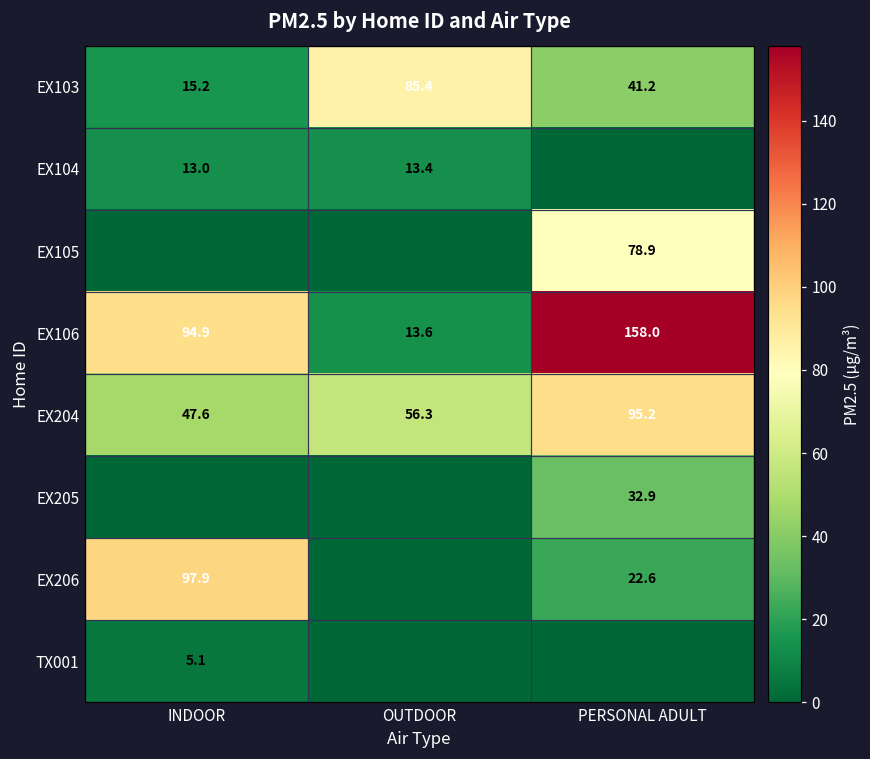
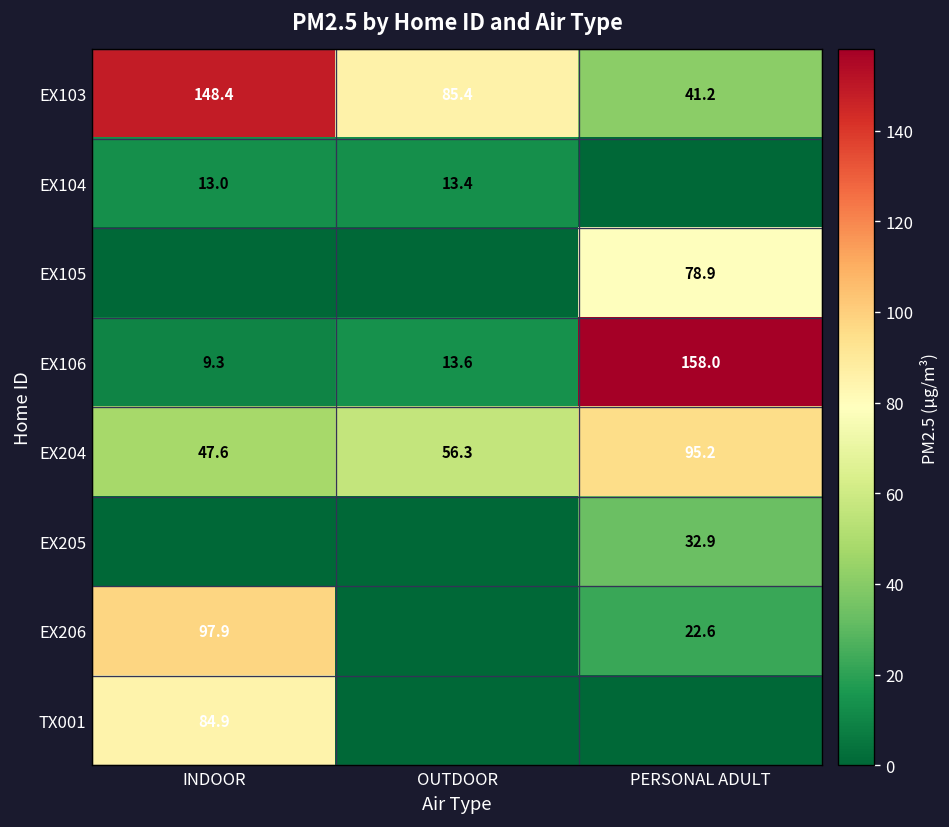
EX103, INDOOR: 15.2 -> 148.4
EX106, INDOOR: 94.9 -> 9.3
TX001, INDOOR: 5.1 -> 84.9
